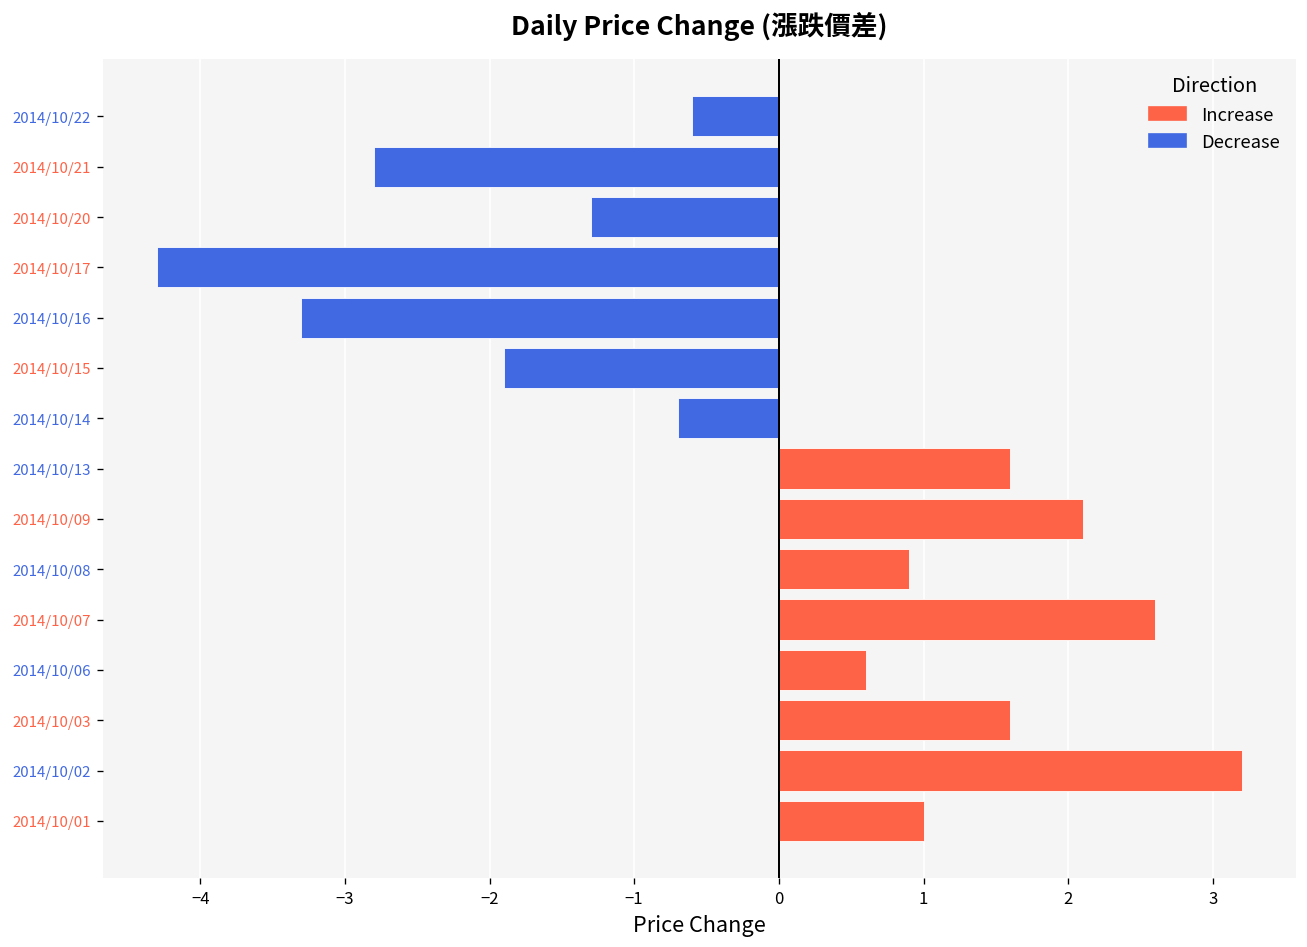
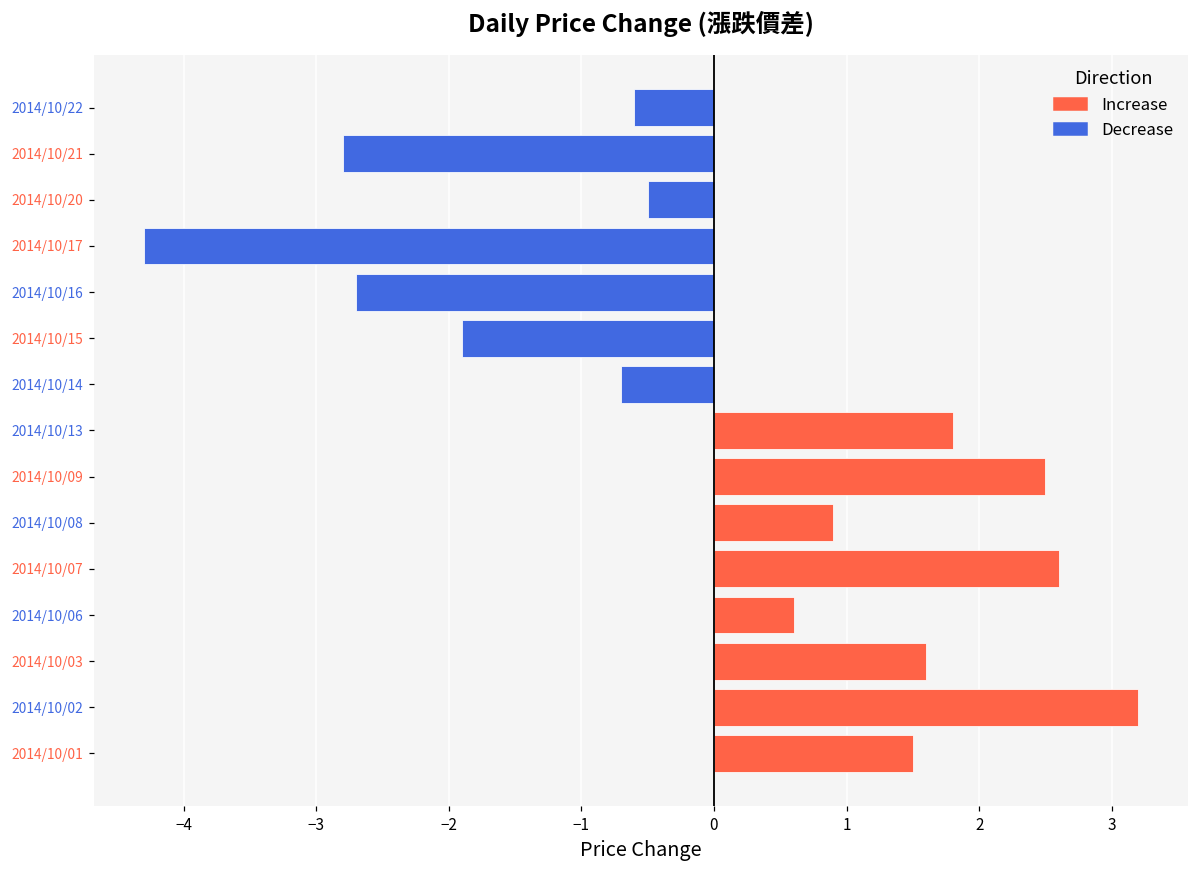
Decrease, 2014/10/20: -1.3 -> -0.5
Decrease, 2014/10/16: -3.3 -> -2.7
Increase, 2014/10/13: 1.6 -> 1.8
Increase, 2014/10/09: 2.1 -> 2.5
Increase, 2014/10/01: 1.0 -> 1.5
